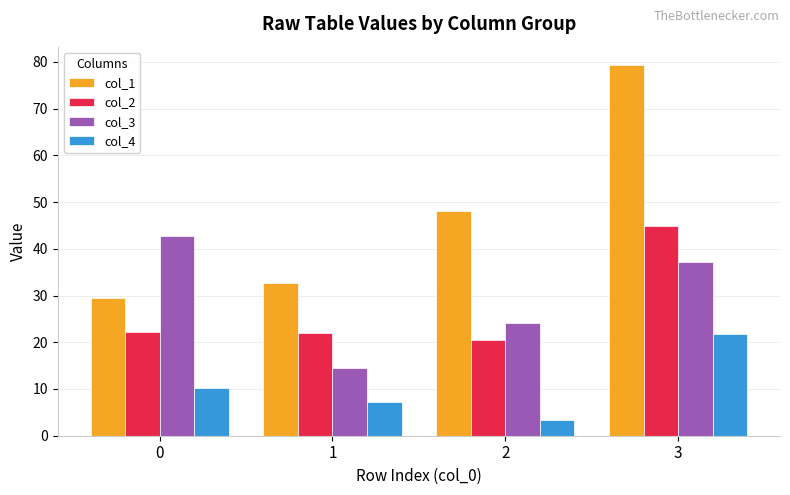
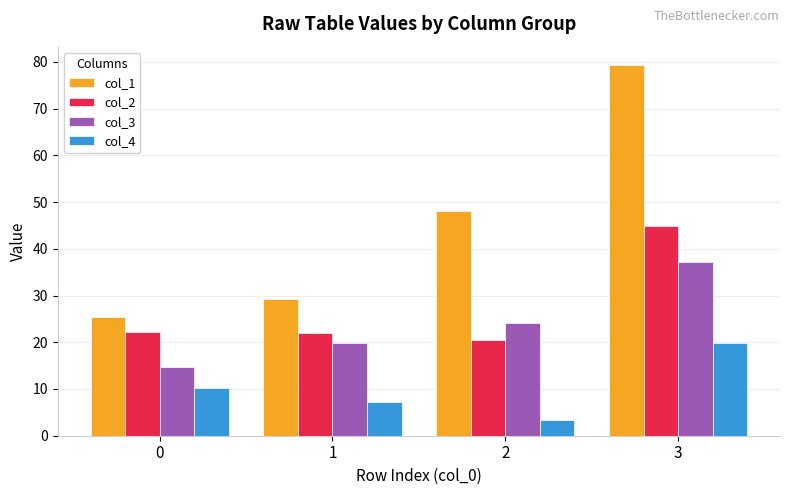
col_1, 0: 29 -> 26
col_3, 0: 43 -> 15
col_1, 1: 33 -> 29
col_3, 1: 15 -> 20
col_4, 3: 22 -> 20
